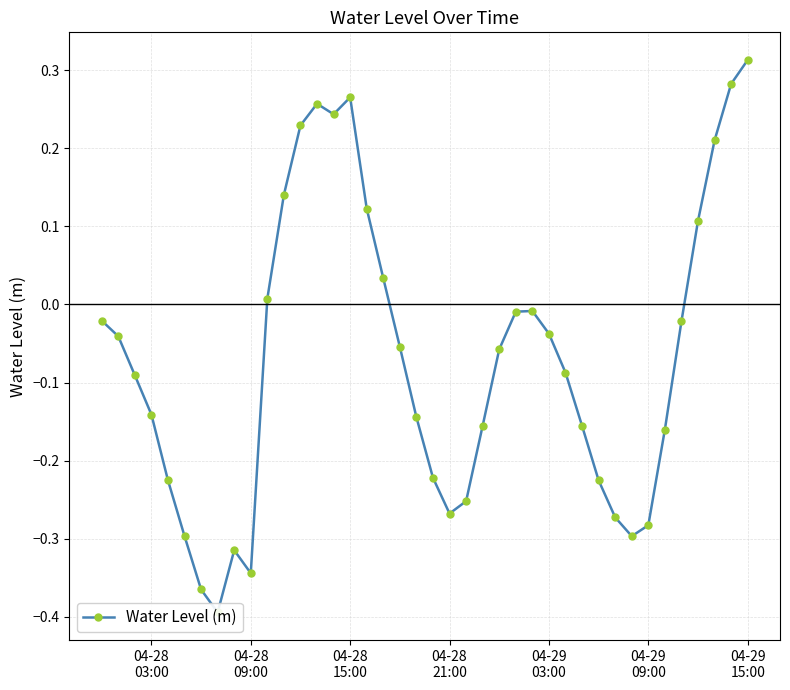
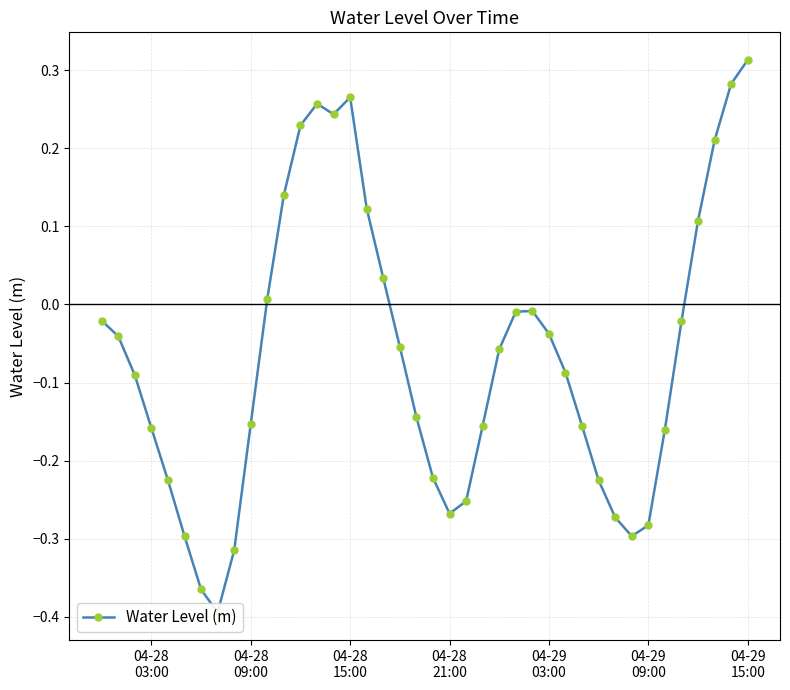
04-28 03:00: -0.14 -> -0.16
04-28 09:00: -0.34 -> -0.15
